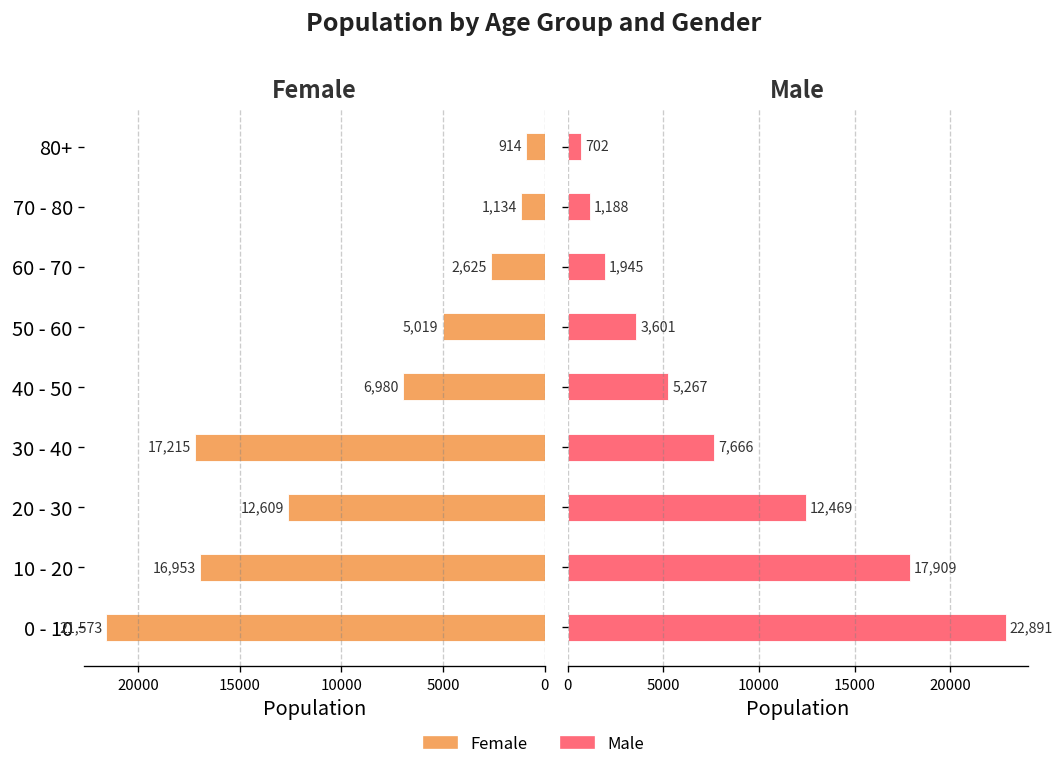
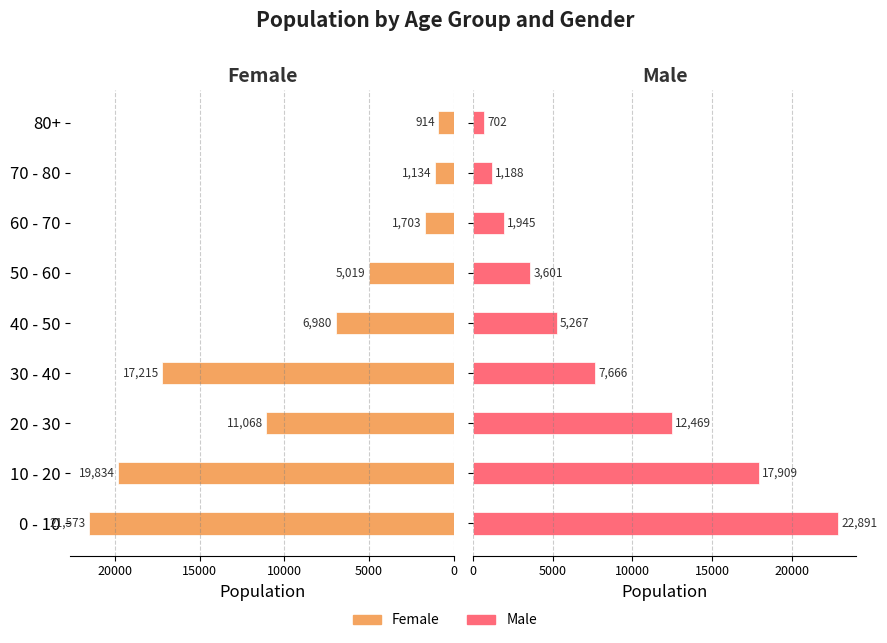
Female, 60 - 70: 2,625 -> 1,703
Female, 20 - 30: 12,609 -> 11,068
Female, 10 - 20: 16,953 -> 19,834
